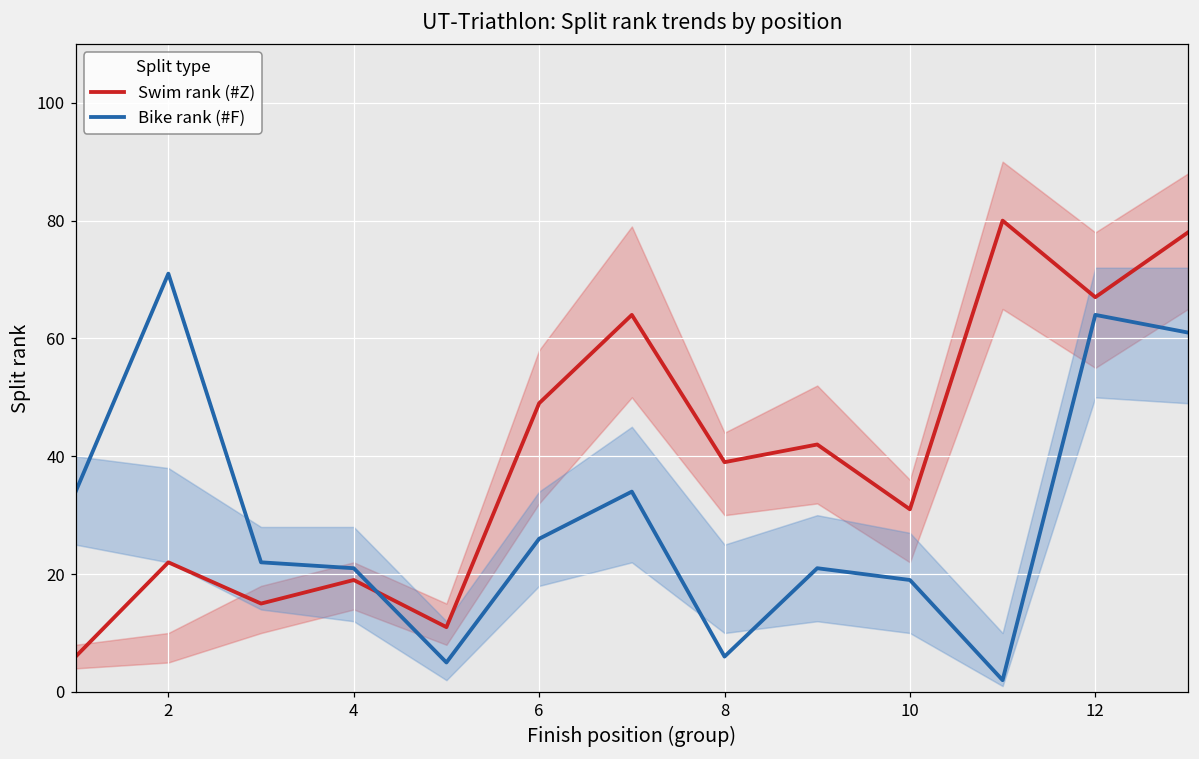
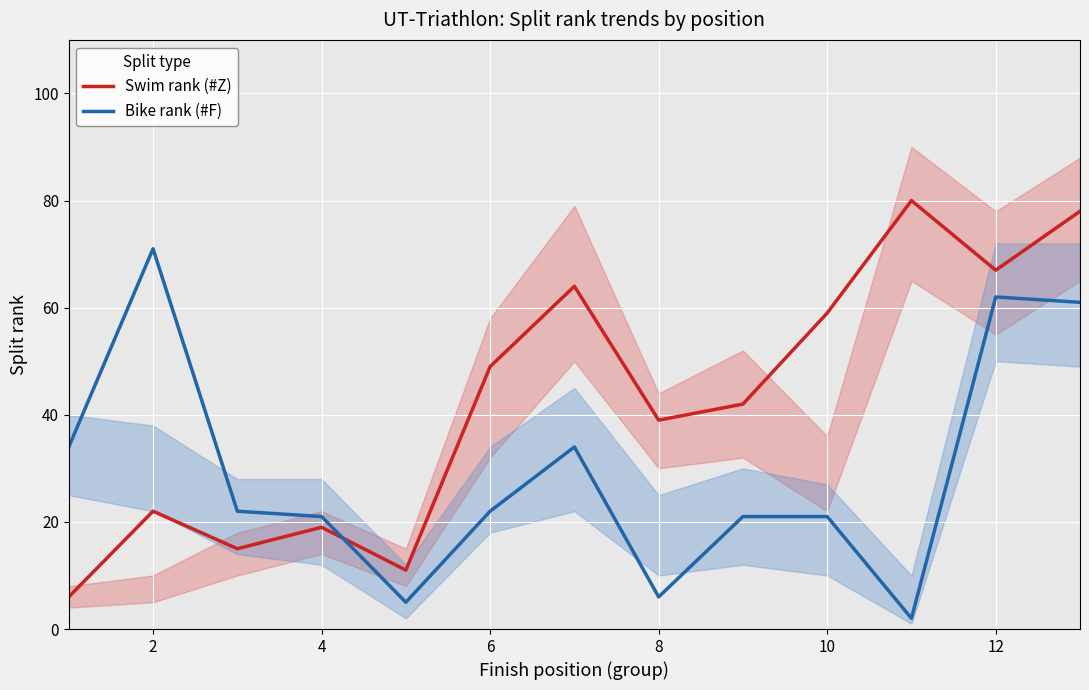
Bike rank (#F), 6: 26 -> 22
Swim rank (#Z), 10: 31 -> 59
Bike rank (#F), 10: 19 -> 21
Bike rank (#F), 12: 64 -> 62
